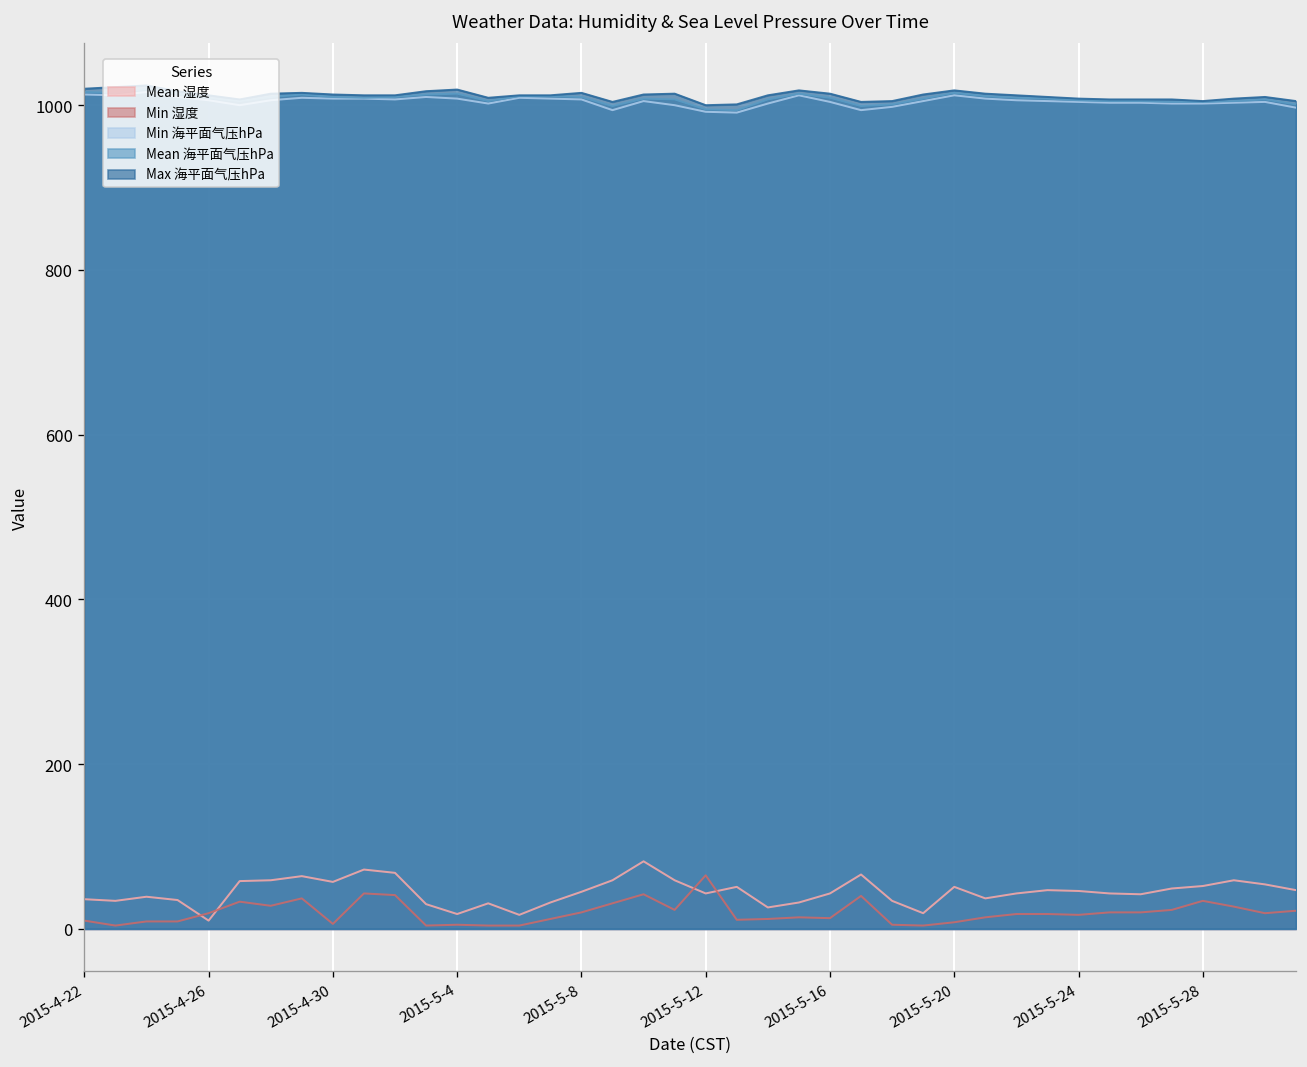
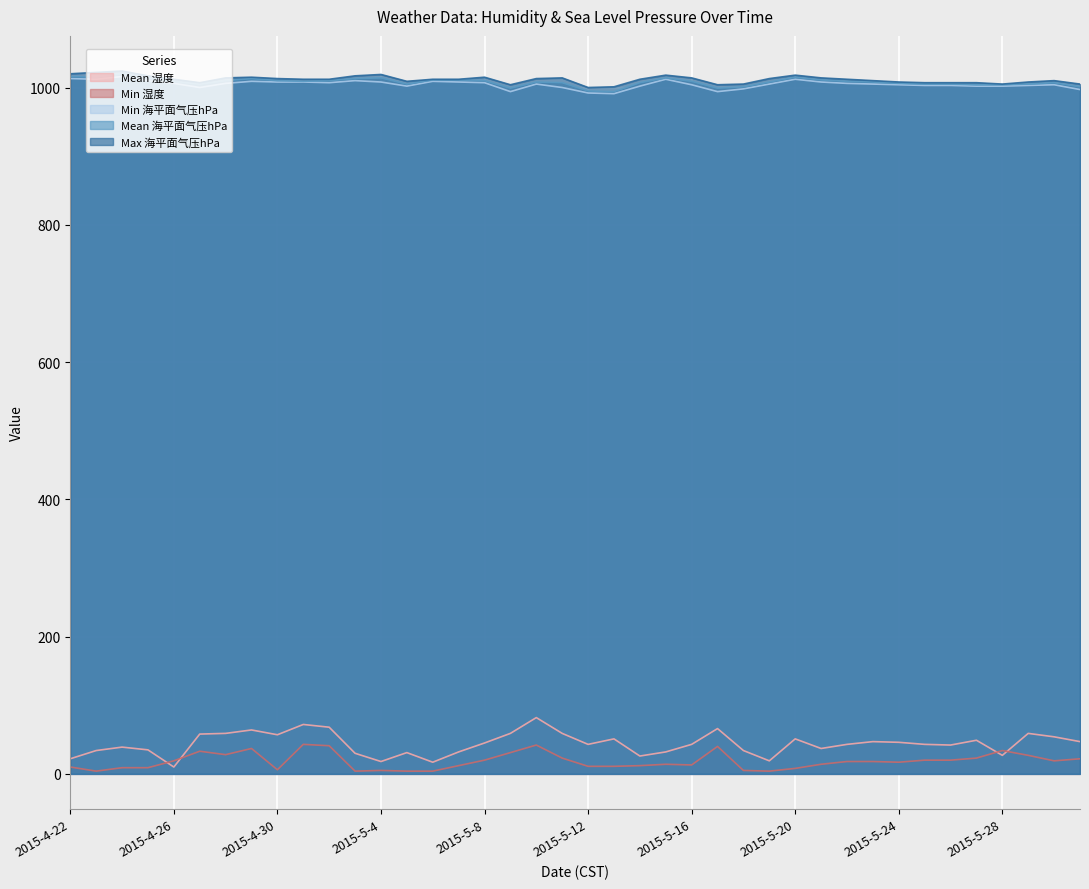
Mean 湿度, 2015-4-22: 40 -> 20
Min 湿度, 2015-5-12: 70 -> 10
Mean 湿度, 2015-5-28: 50 -> 30
